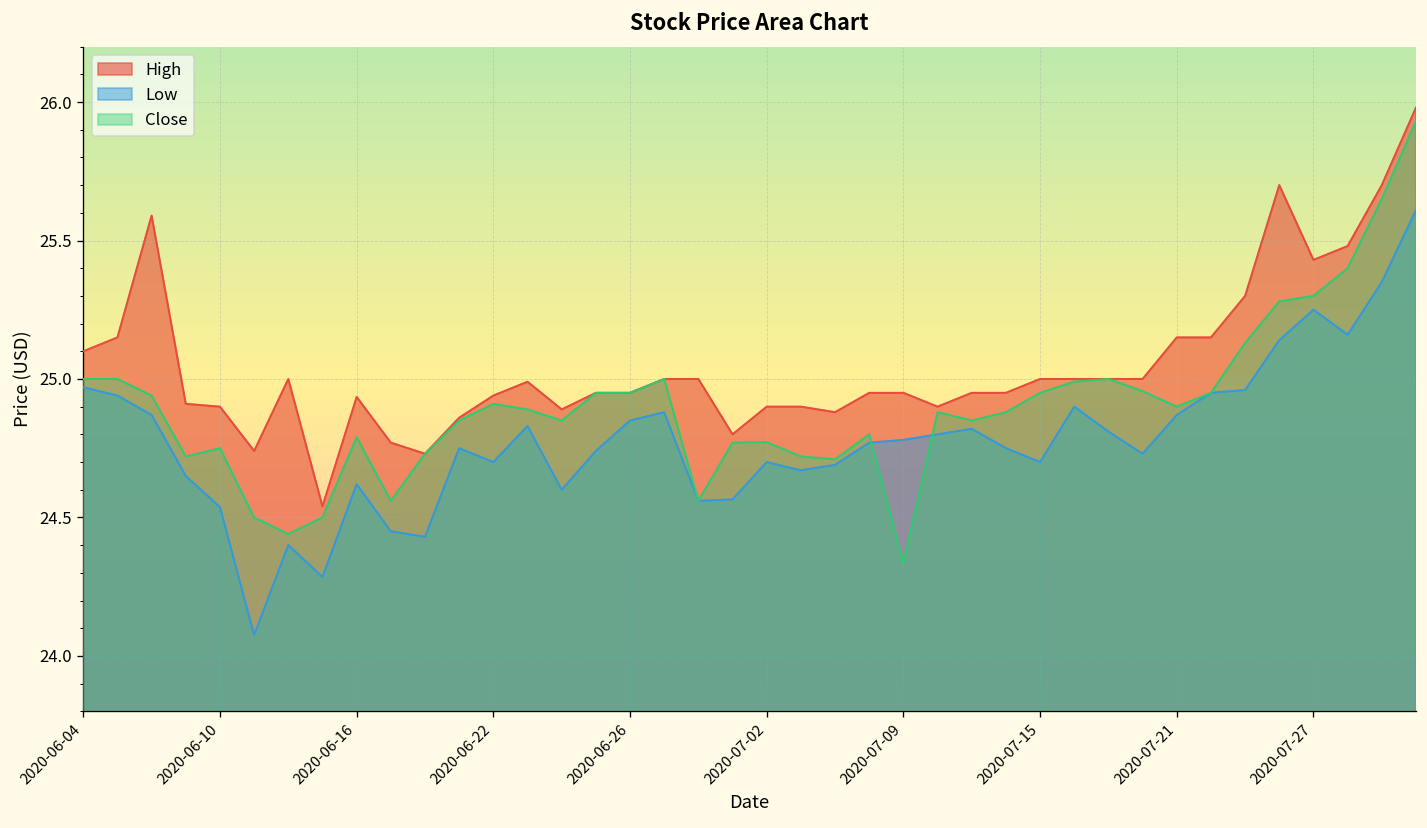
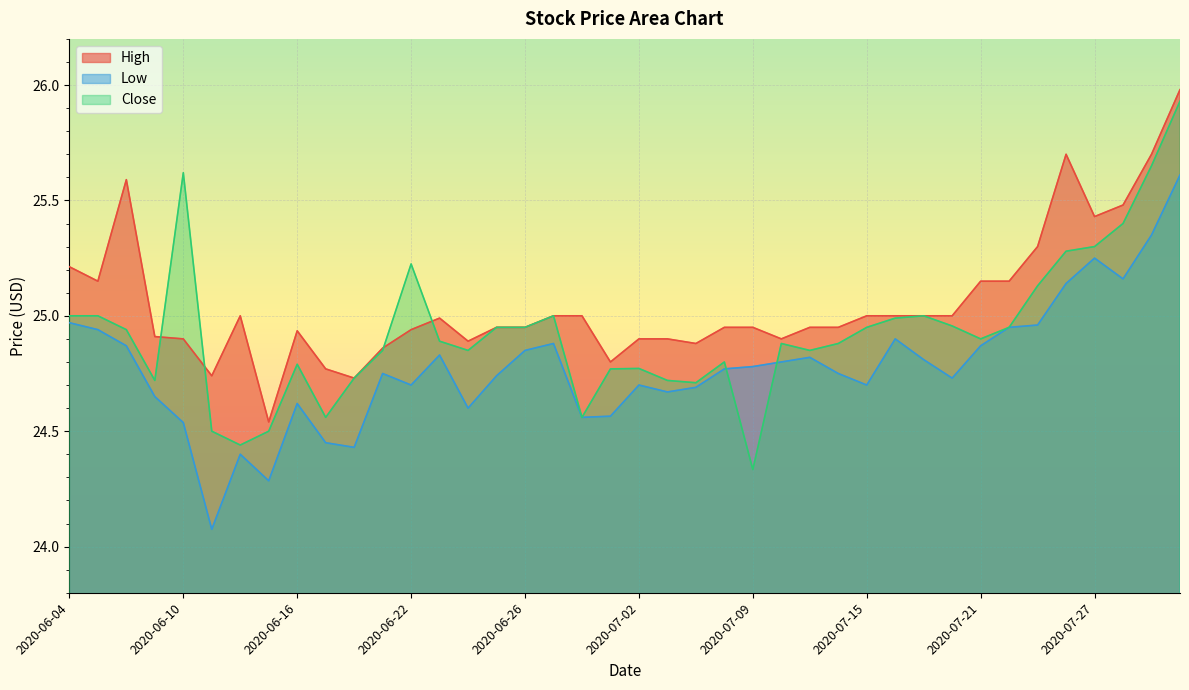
High, 2020-06-04: 25.10 -> 25.21
Close, 2020-06-10: 24.75 -> 25.62
Close, 2020-06-22: 24.91 -> 25.22
